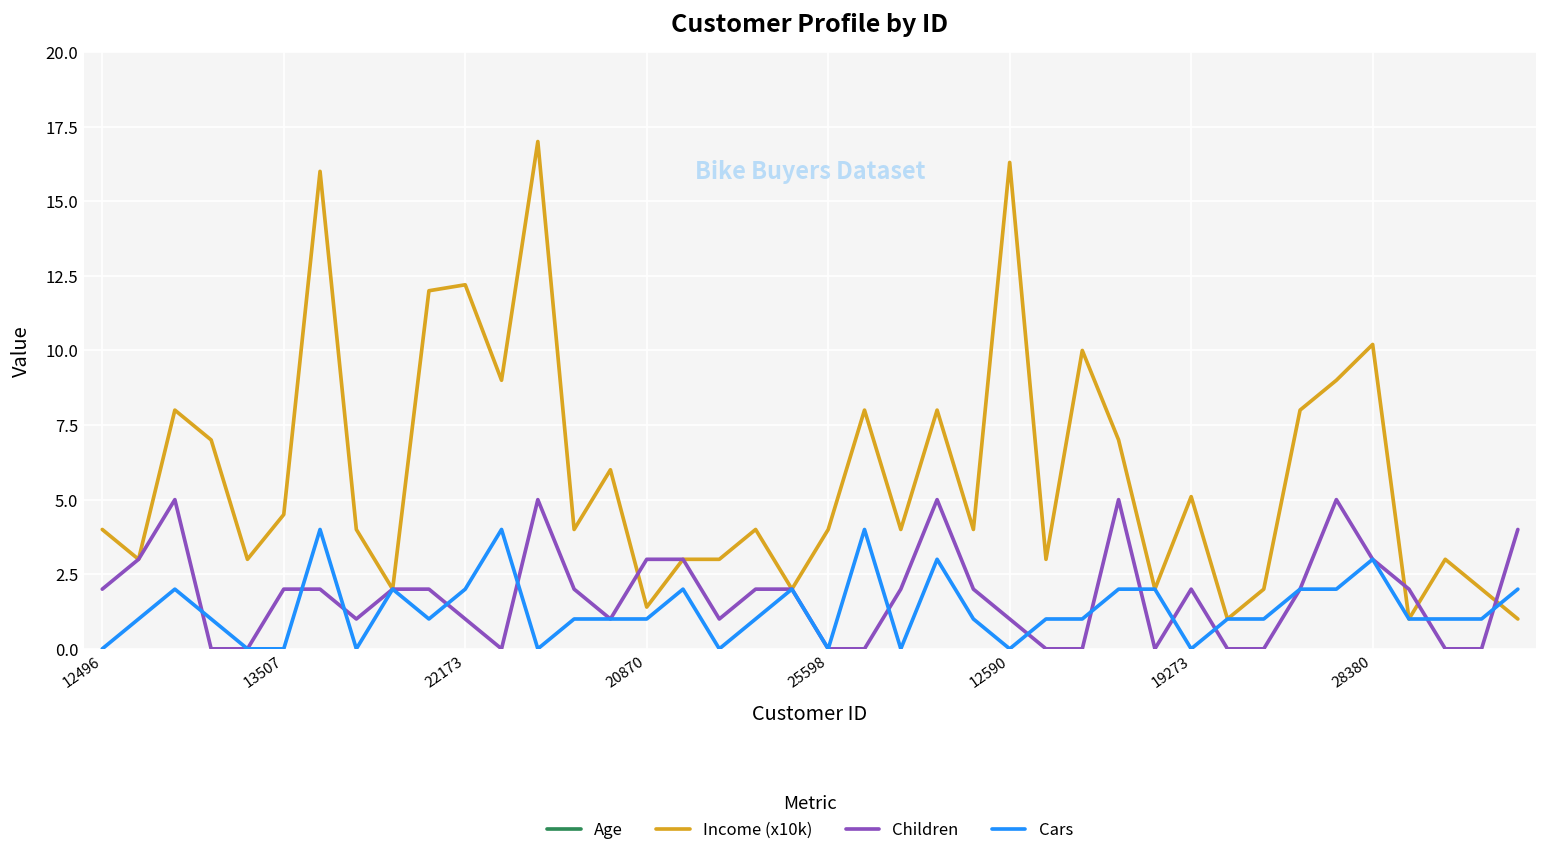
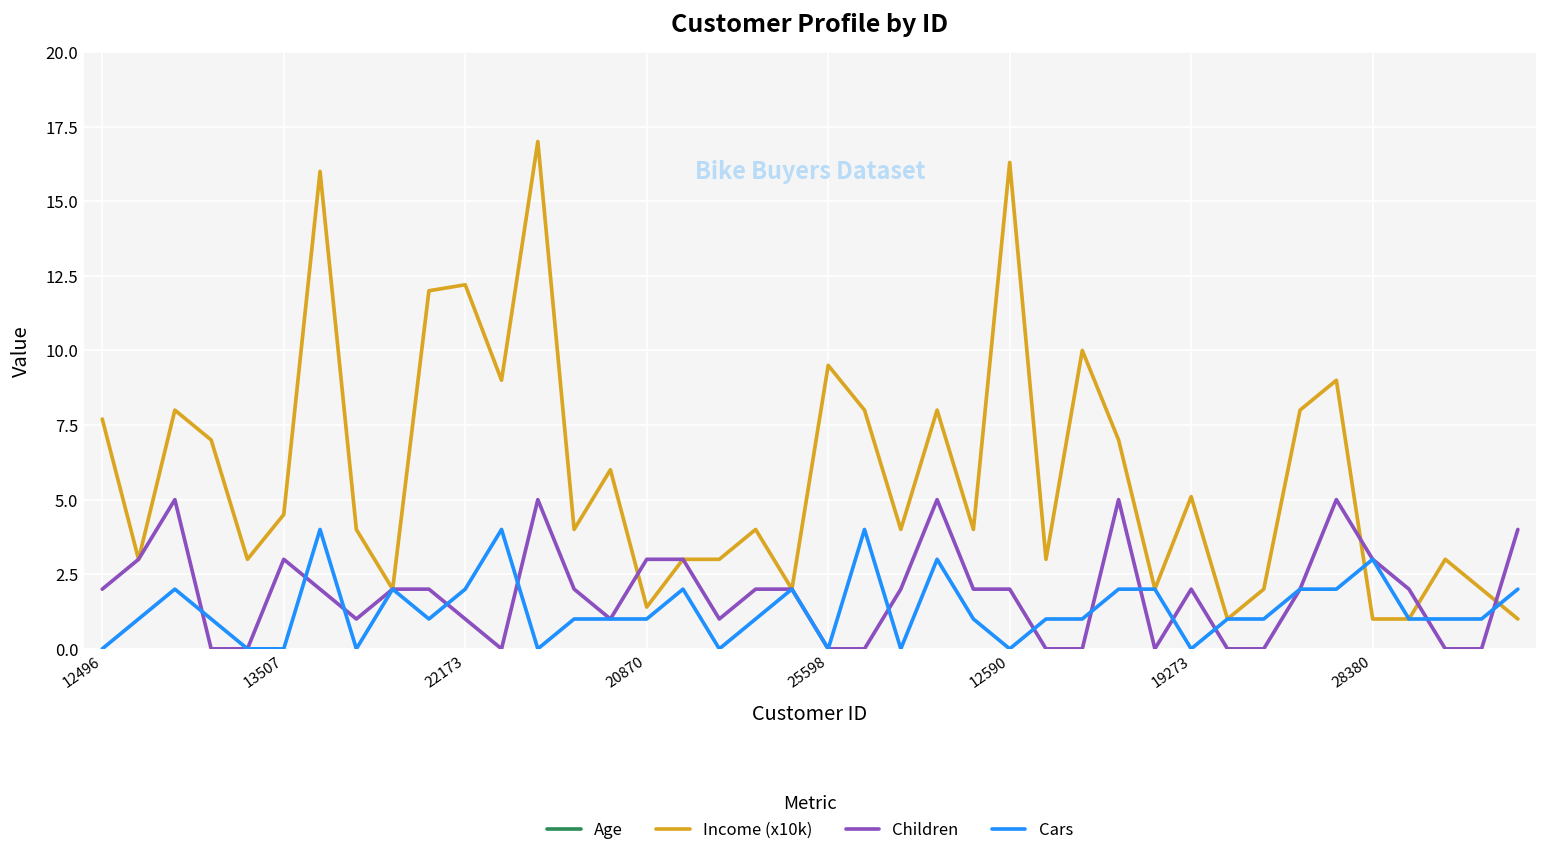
Income (x10k), 12496: 4.0 -> 7.7
Children, 13507: 2 -> 3
Income (x10k), 25598: 4.0 -> 9.5
Children, 12590: 1 -> 2
Income (x10k), 28380: 10.2 -> 1.0
